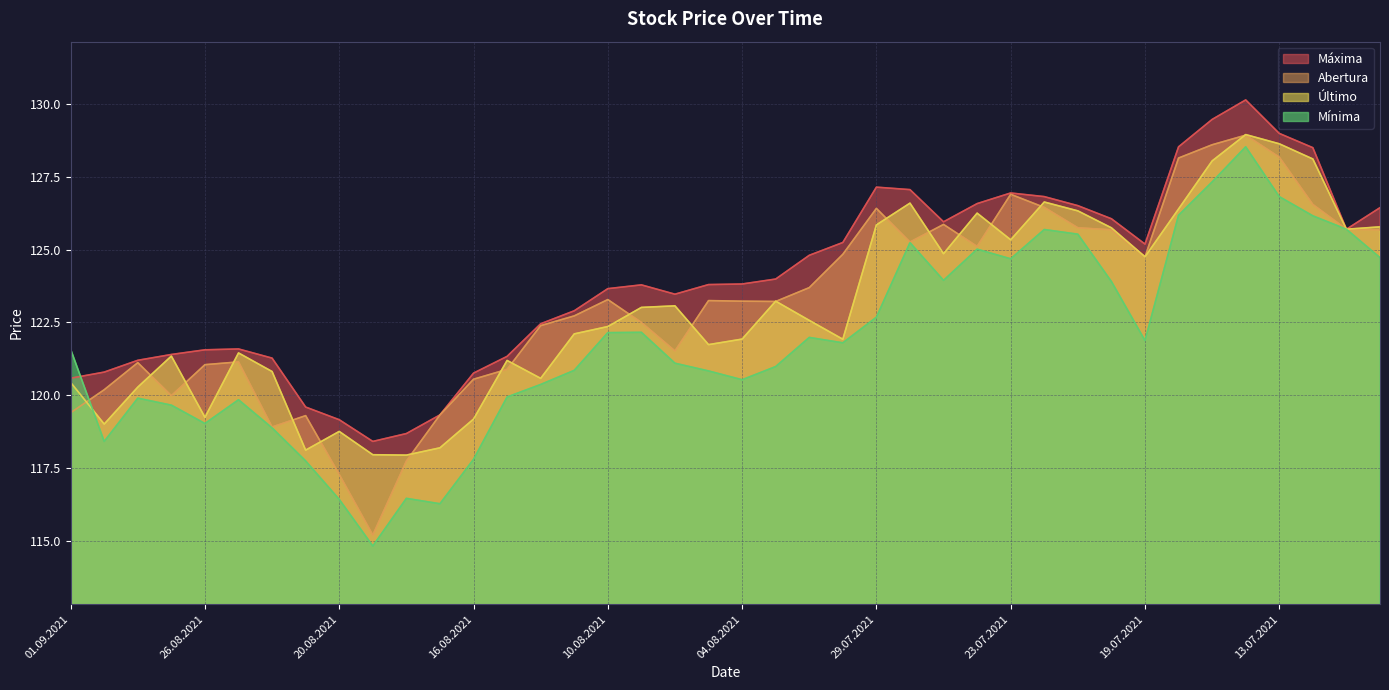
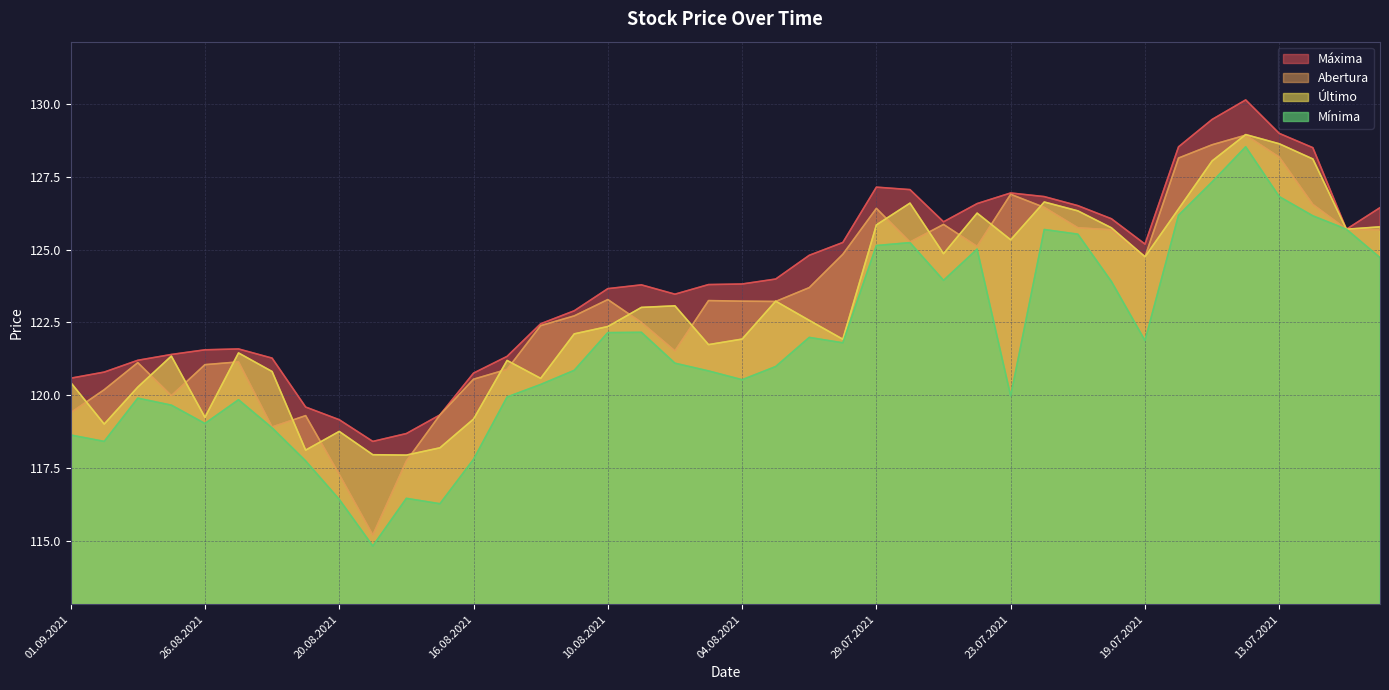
Mínima, 01.09.2021: 121.6 -> 118.6
Mínima, 29.07.2021: 122.7 -> 125.1
Mínima, 23.07.2021: 124.7 -> 120.0
